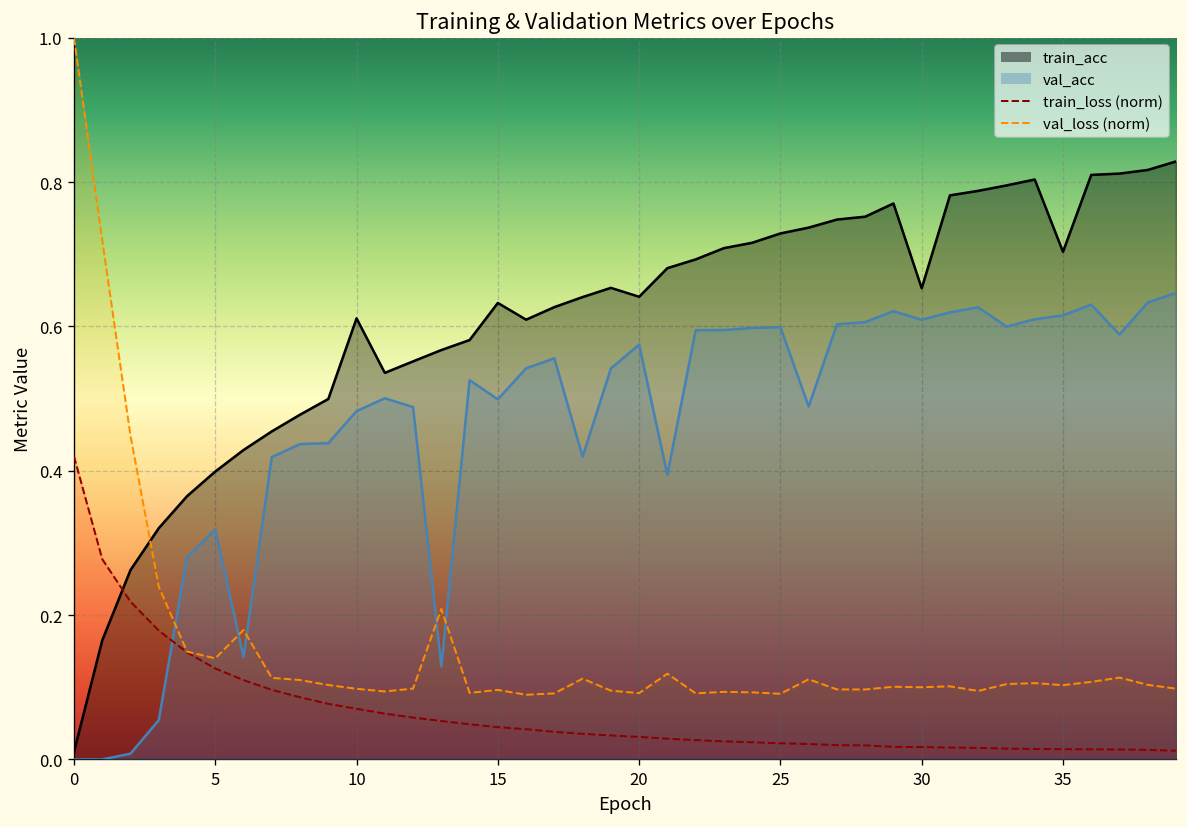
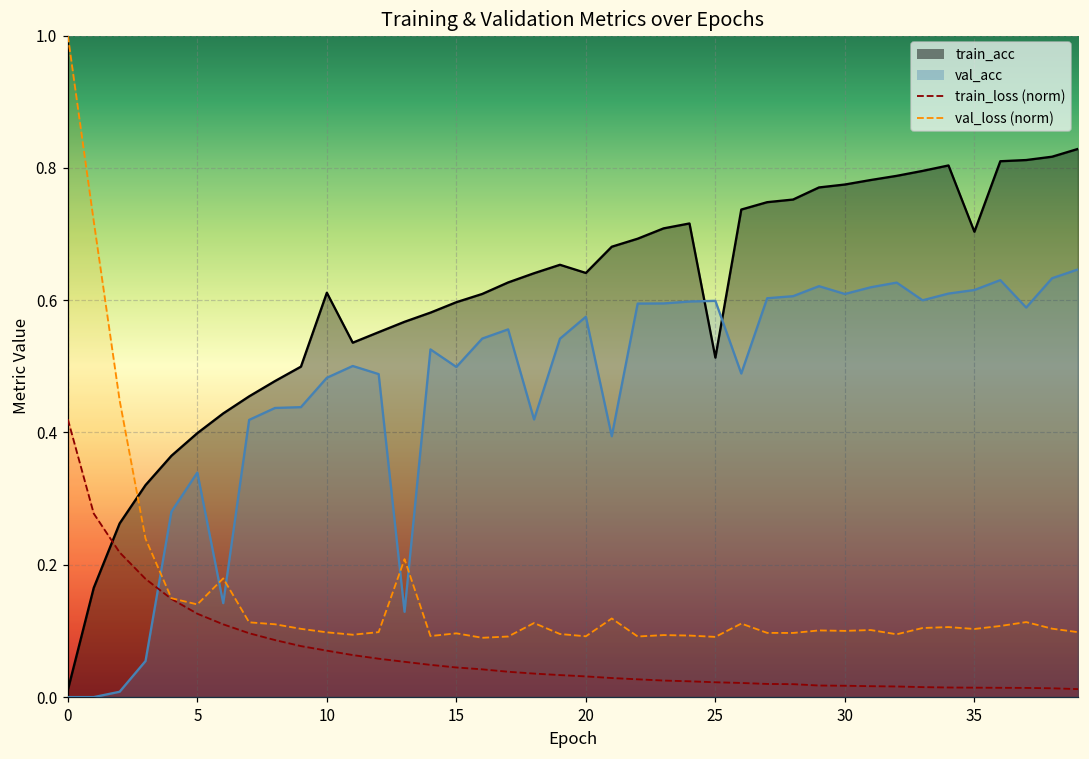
val_acc, 5: 0.32 -> 0.34
train_acc, 15: 0.63 -> 0.60
train_acc, 25: 0.73 -> 0.51
train_acc, 30: 0.65 -> 0.77
